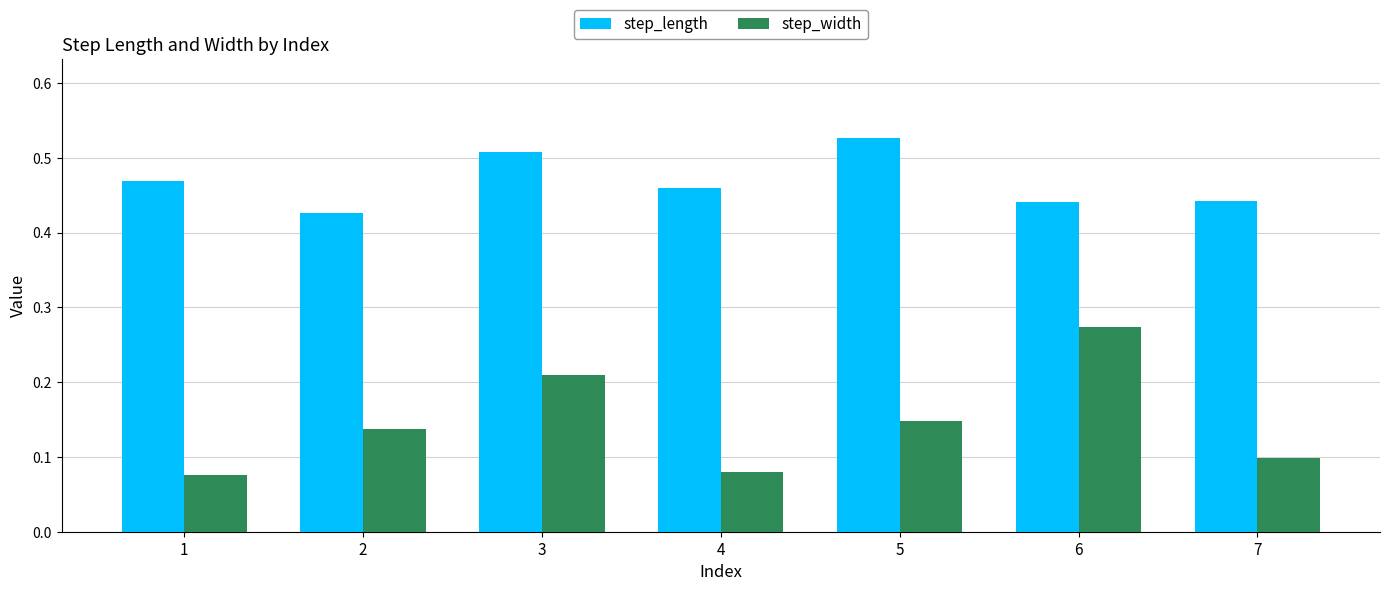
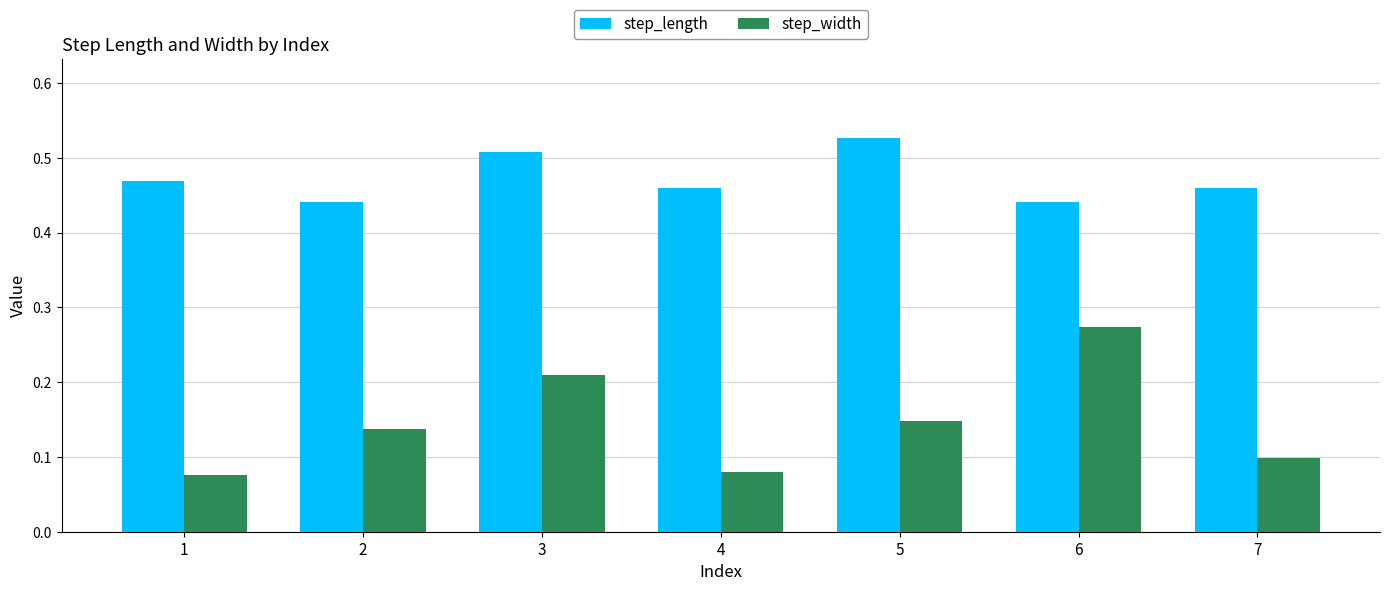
step_length, 2: 0.43 -> 0.44
step_length, 7: 0.44 -> 0.46
